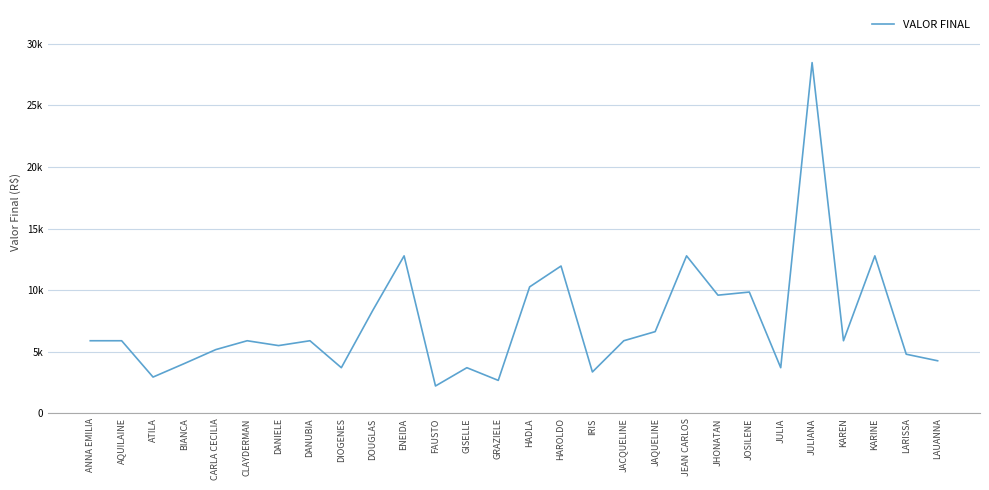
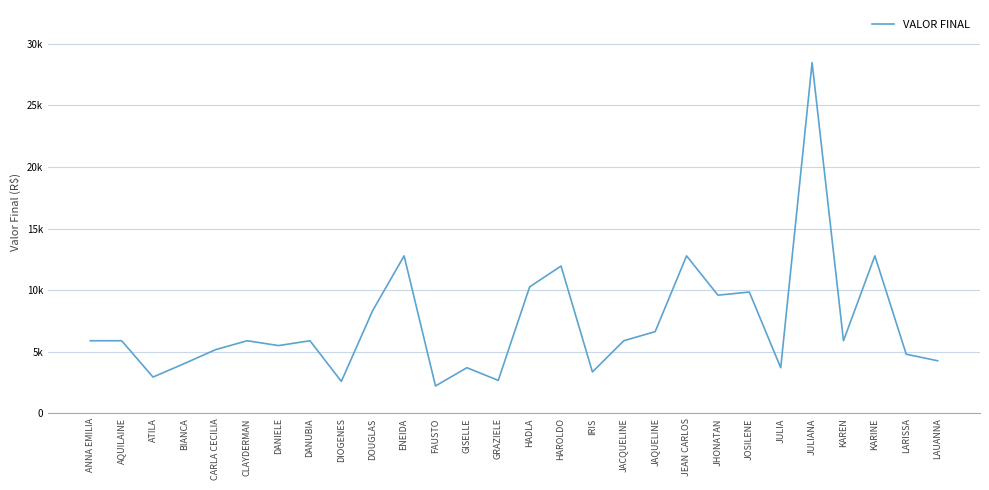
DIOGENES: 3700 -> 2600
